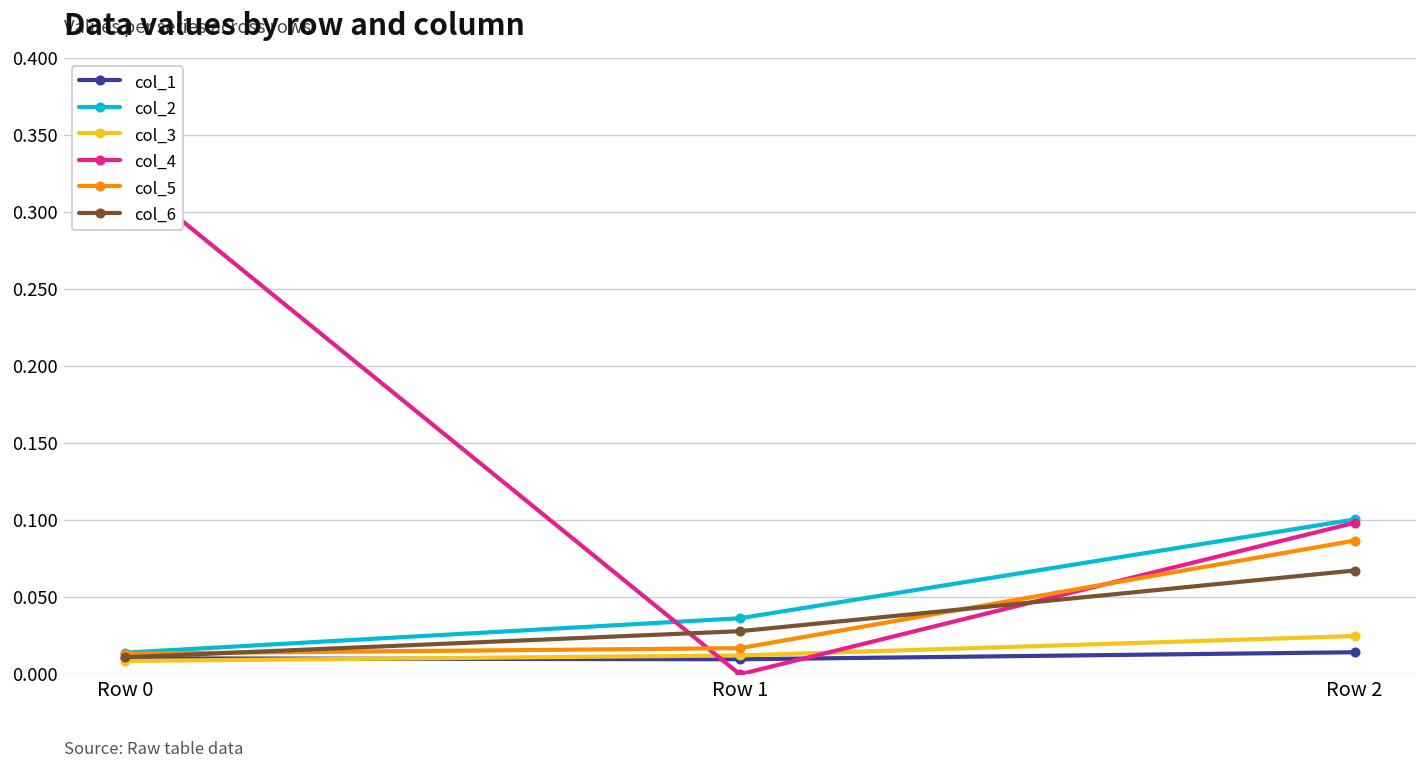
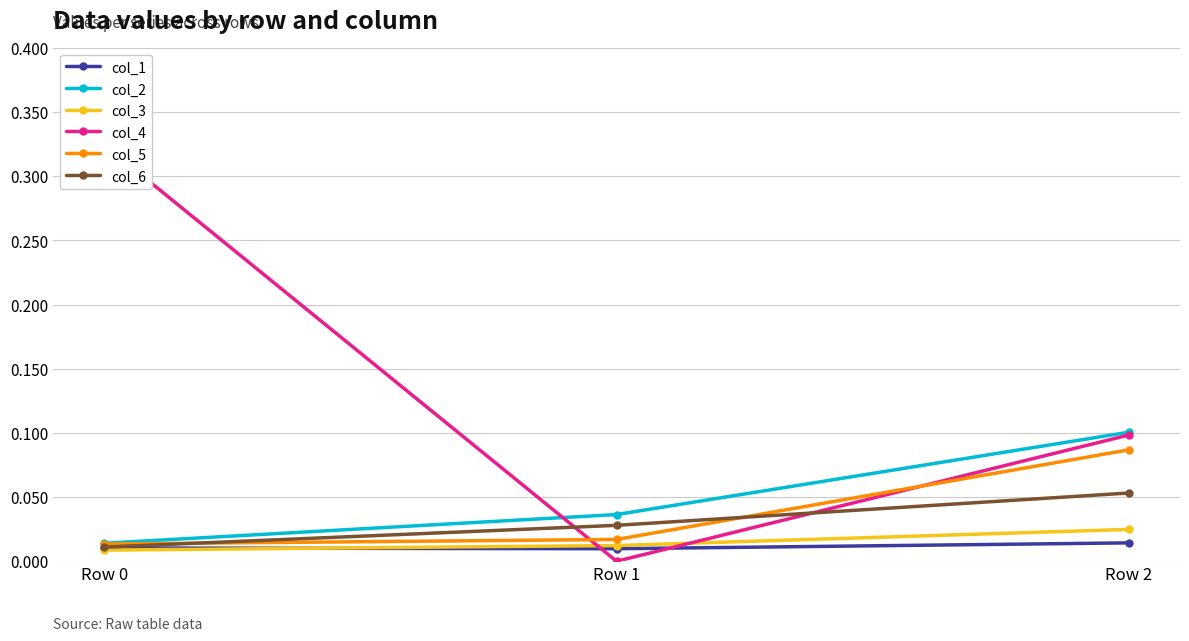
col_6, Row 2: 0.067 -> 0.053
